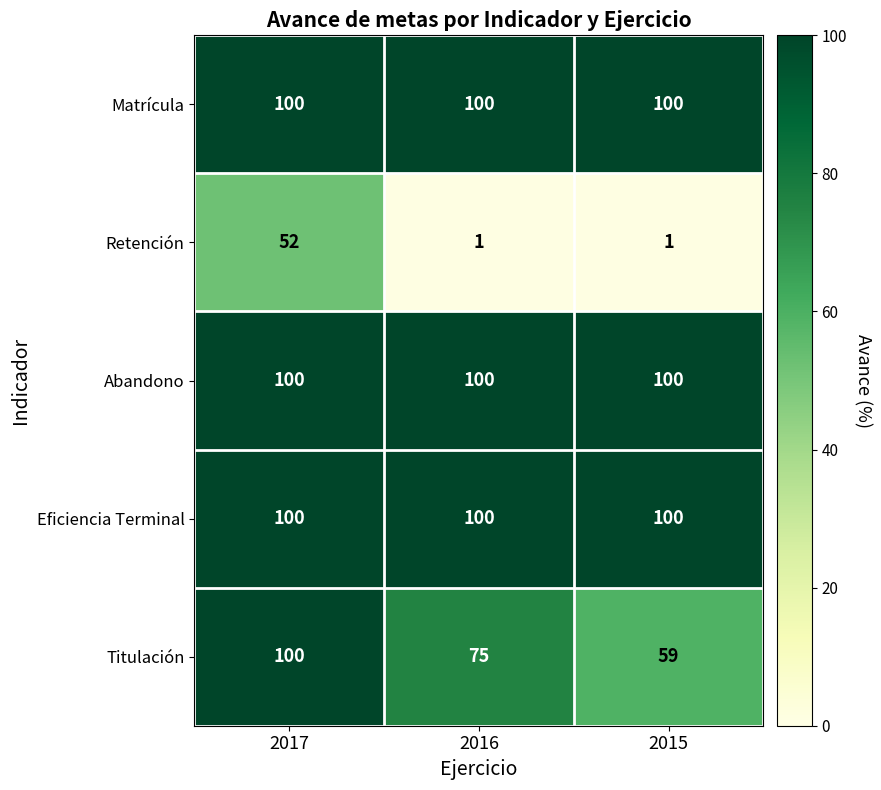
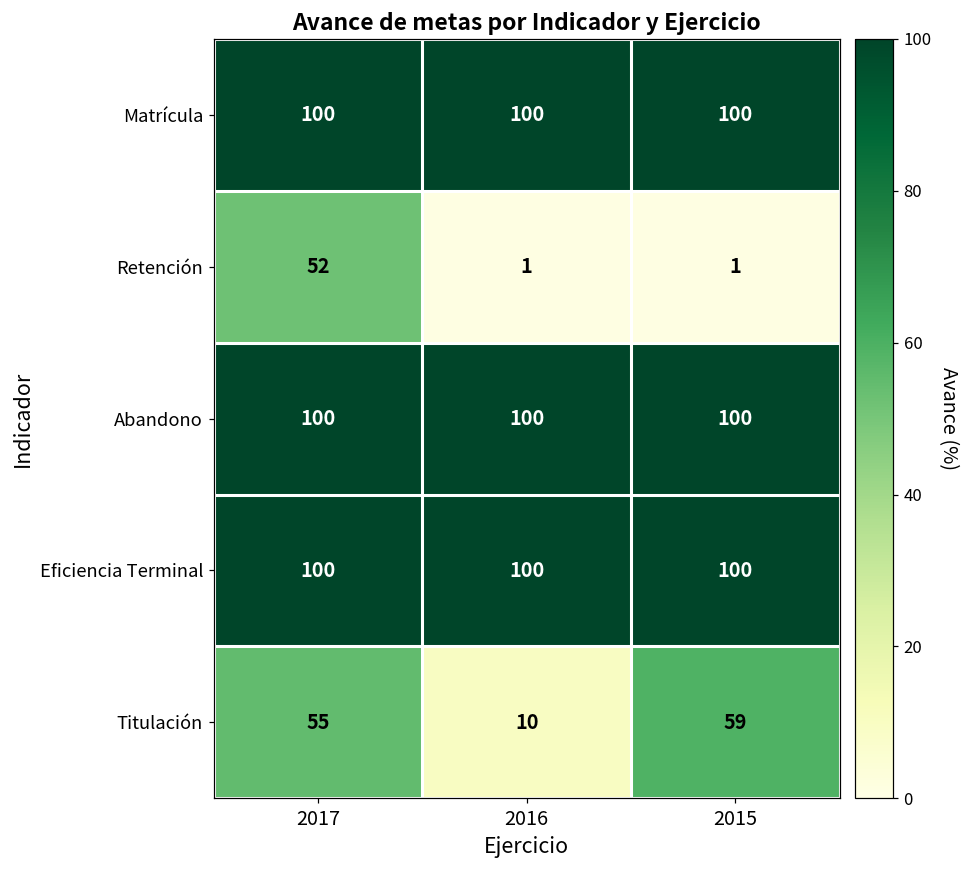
Titulación, 2017: 100 -> 55
Titulación, 2016: 75 -> 10
